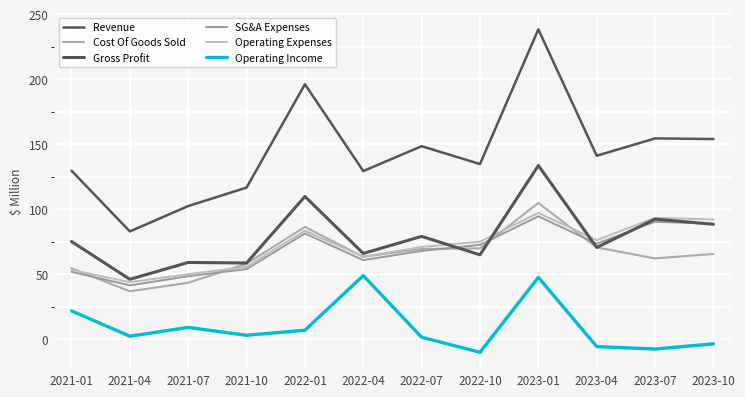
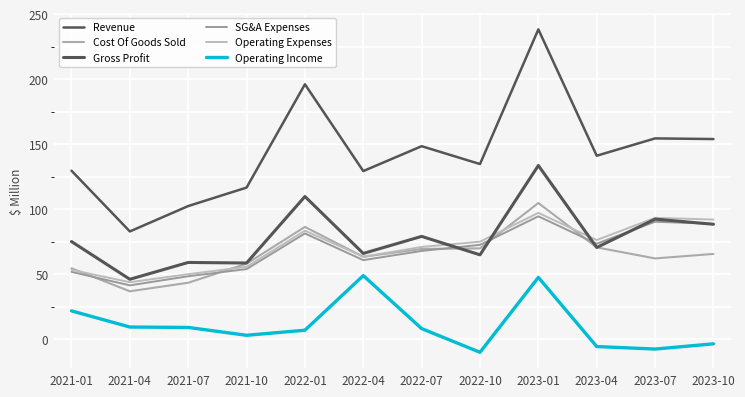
Operating Income, 2021-04: 2 -> 9
Operating Income, 2022-07: 1 -> 8
